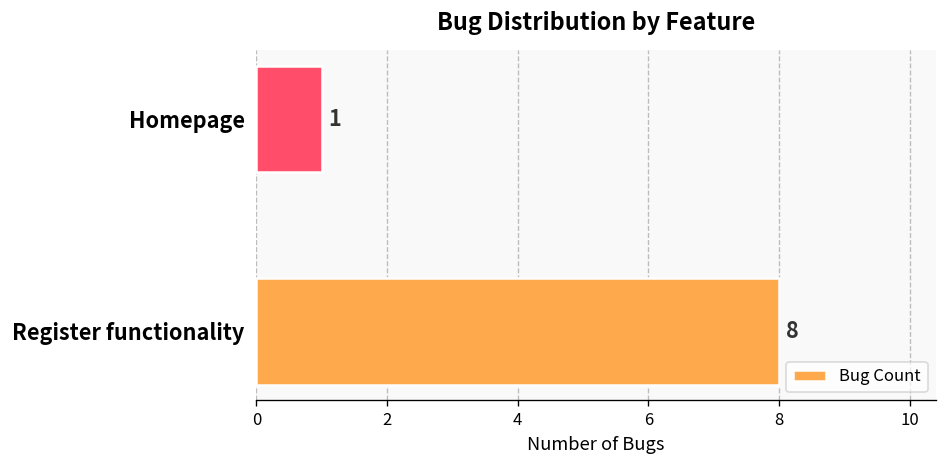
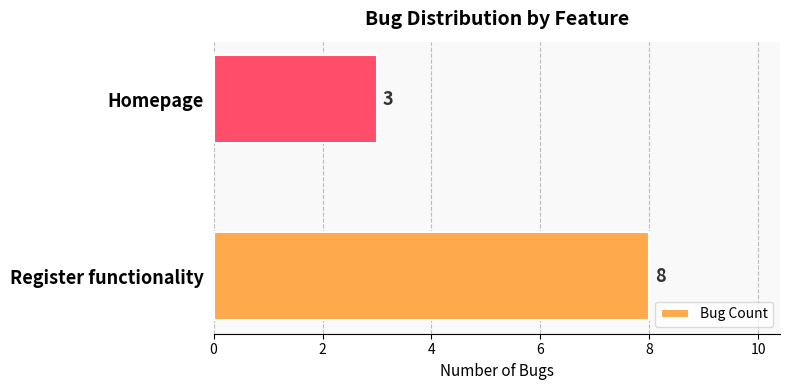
Homepage: 1 -> 3
